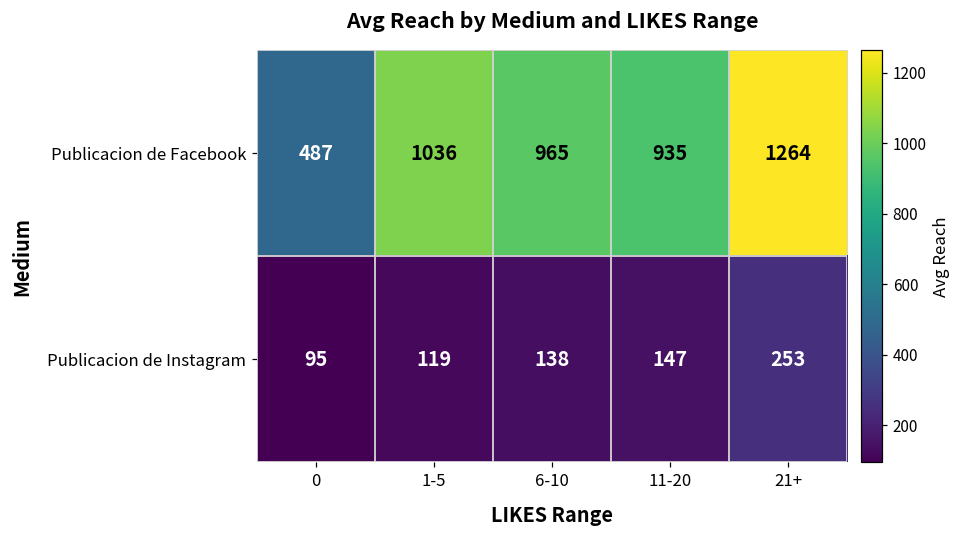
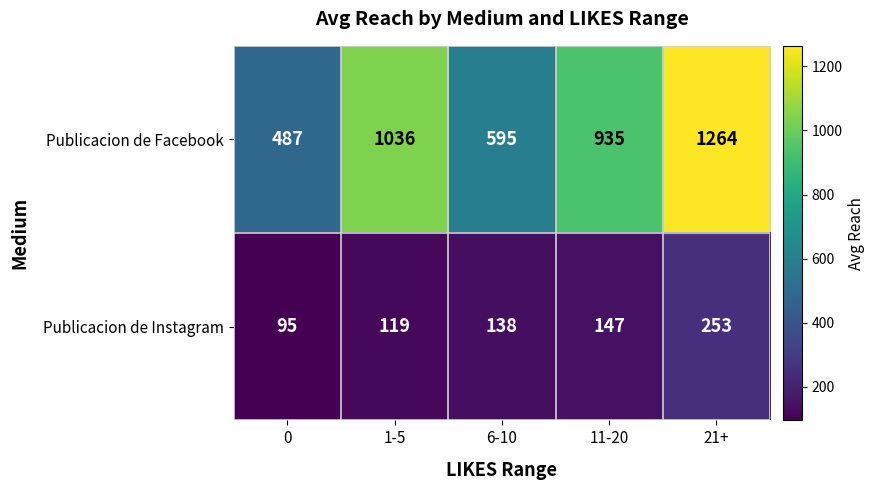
Publicacion de Facebook, 6-10: 965 -> 595
